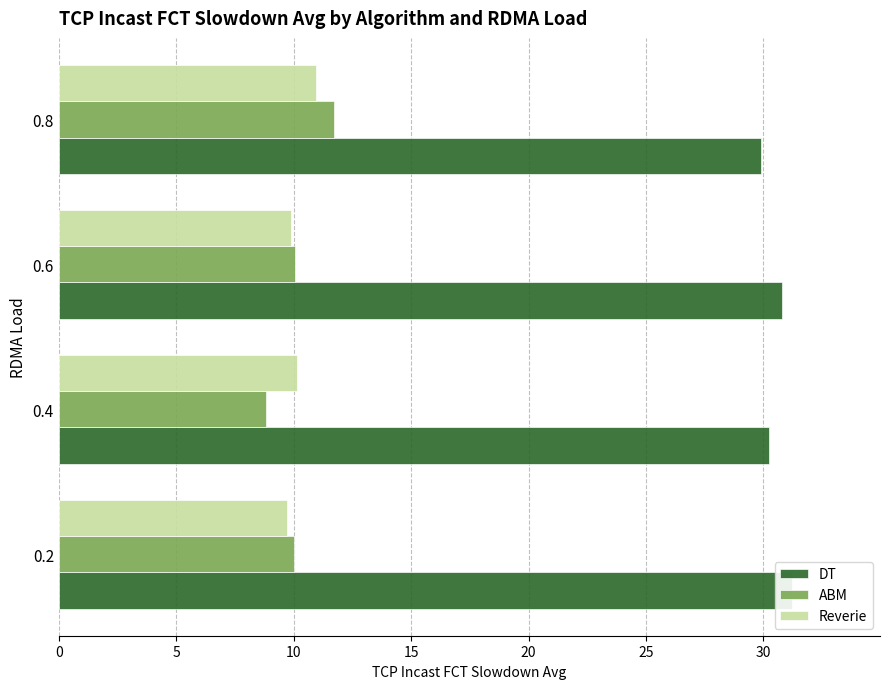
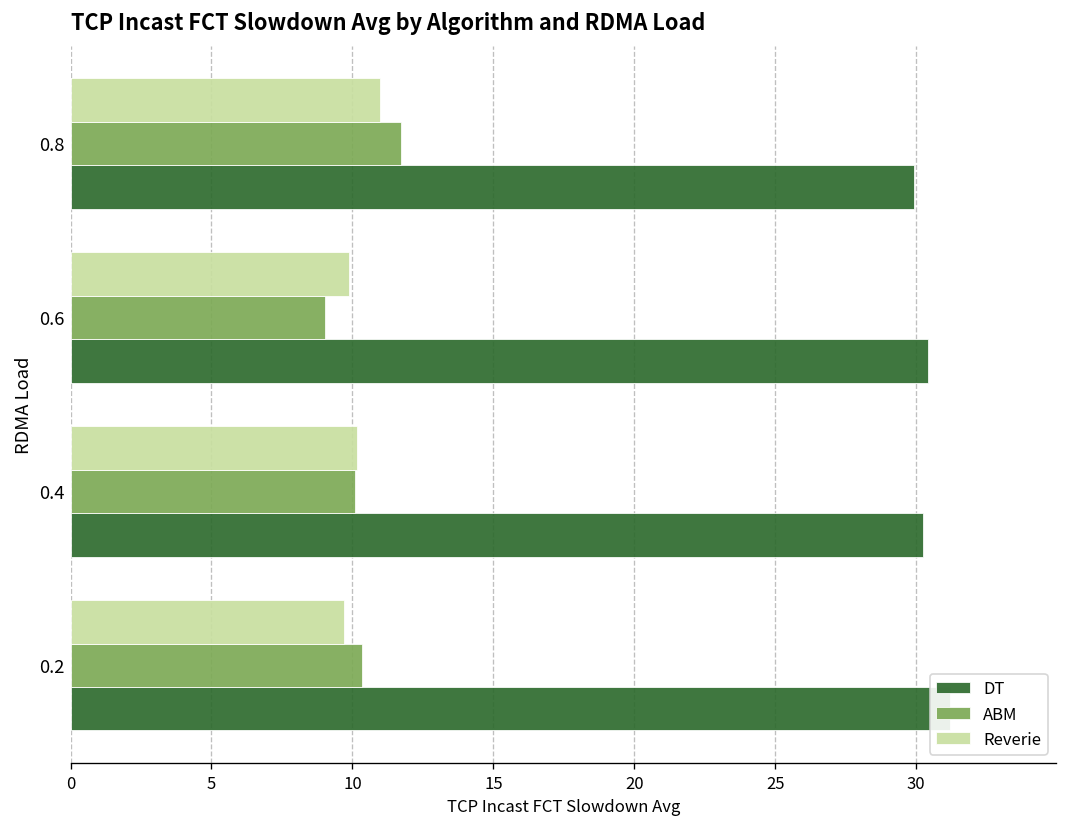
ABM, 0.6: 10.1 -> 9.0
DT, 0.6: 30.8 -> 30.4
ABM, 0.4: 8.8 -> 10.1
ABM, 0.2: 10.0 -> 10.4
